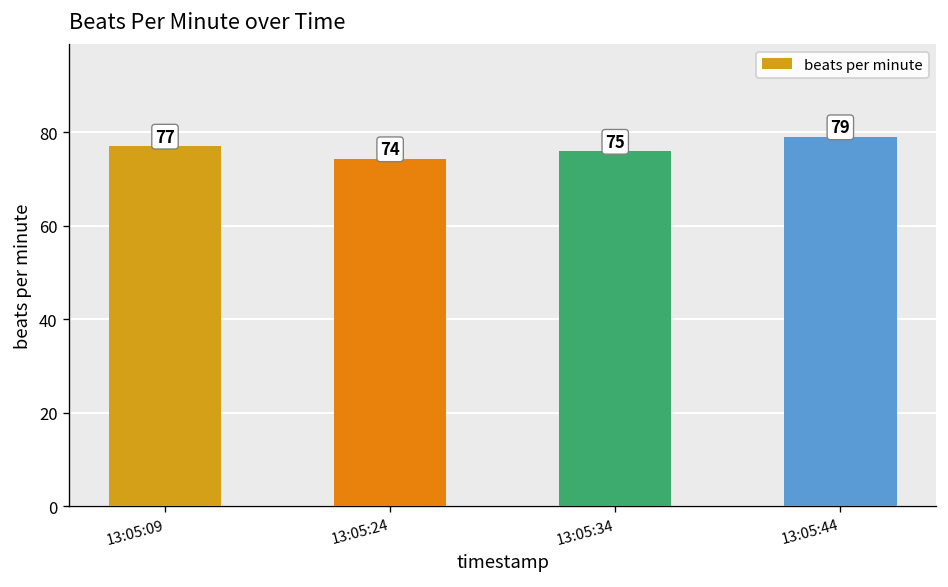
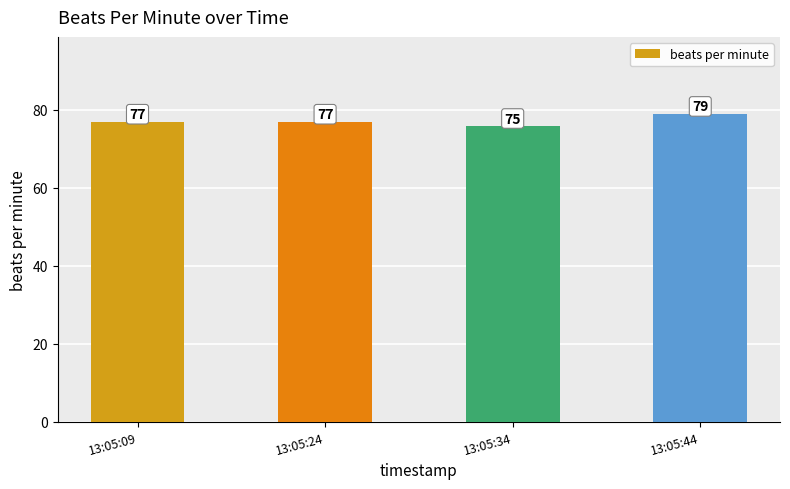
13:05:24: 74 -> 77
